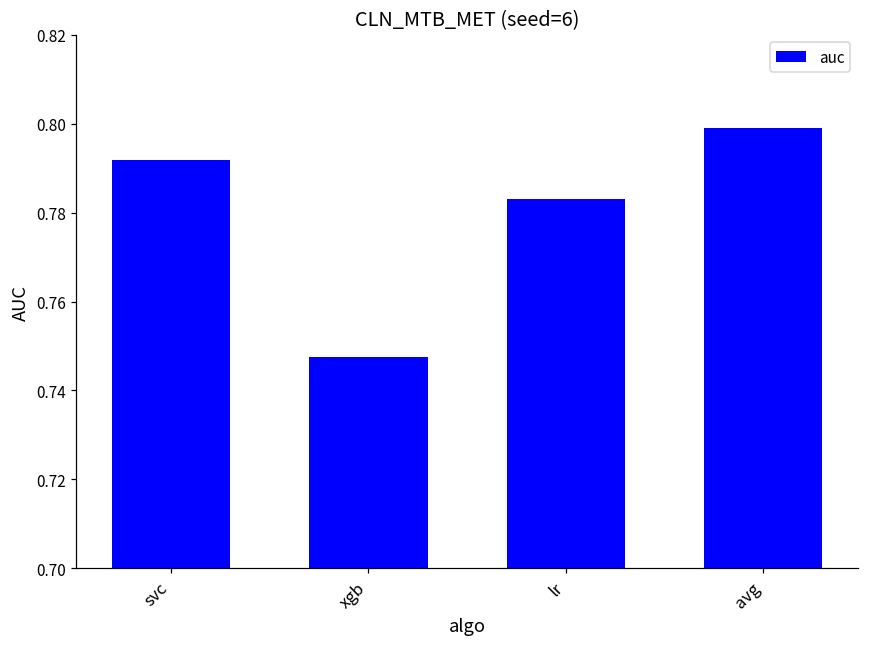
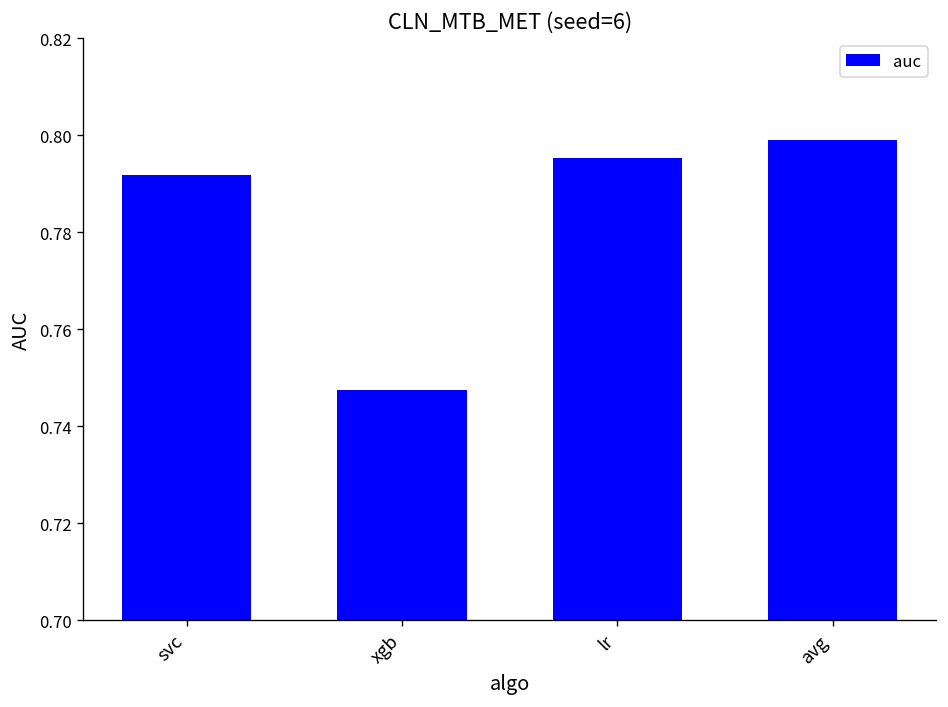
lr: 0.783 -> 0.795
